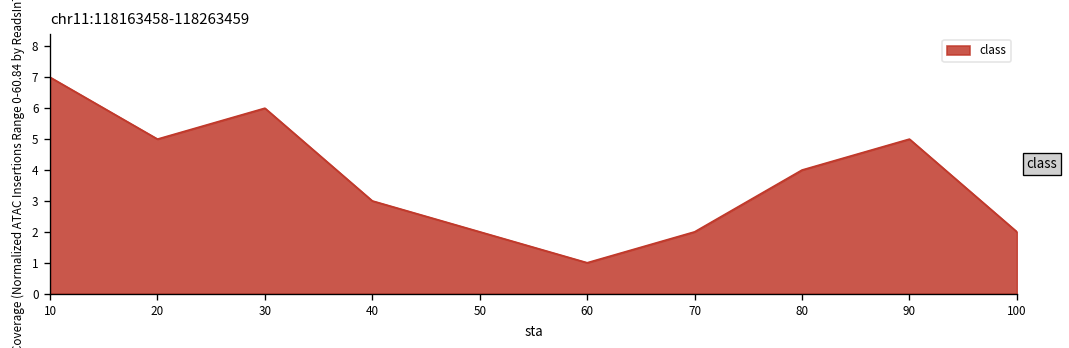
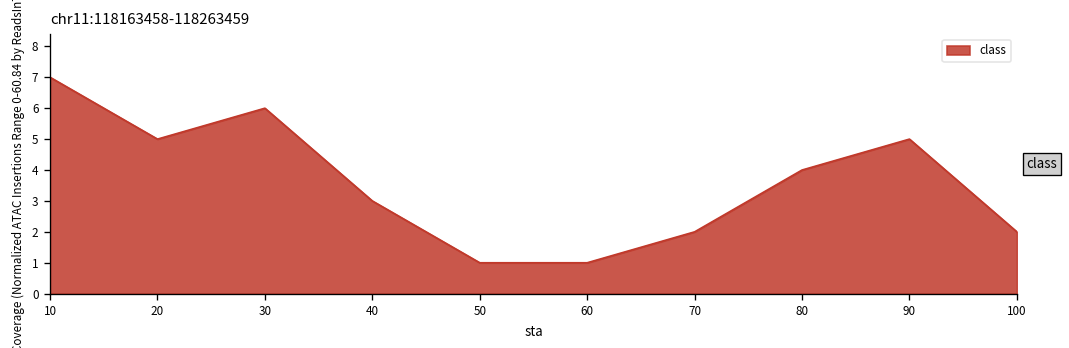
50: 2 -> 1
